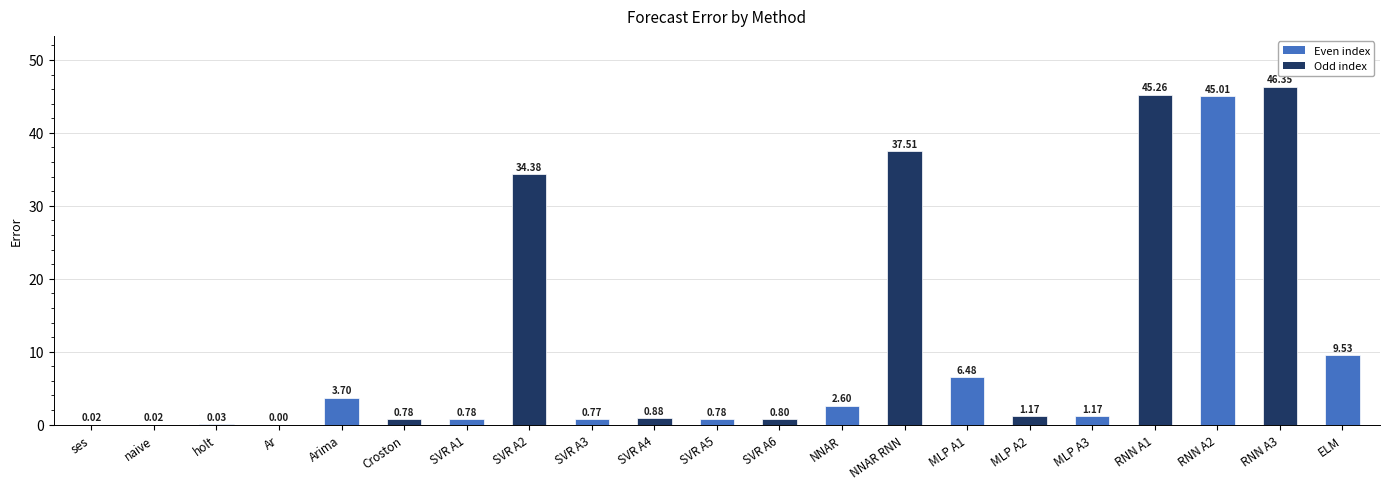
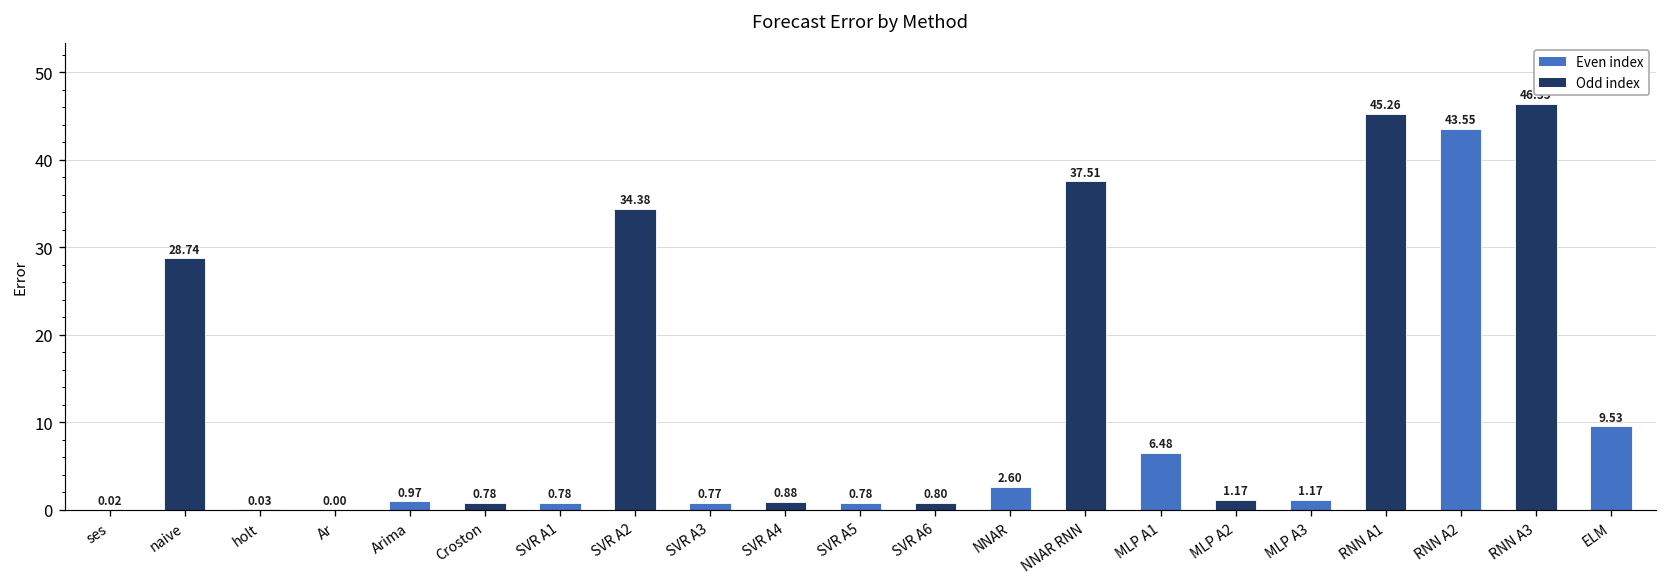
naive: 0.02 -> 28.74
Arima: 3.70 -> 0.97
RNN A2: 45.01 -> 43.55
